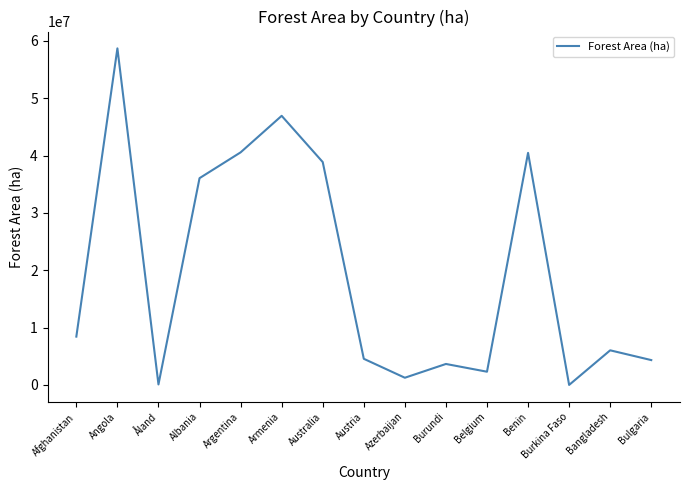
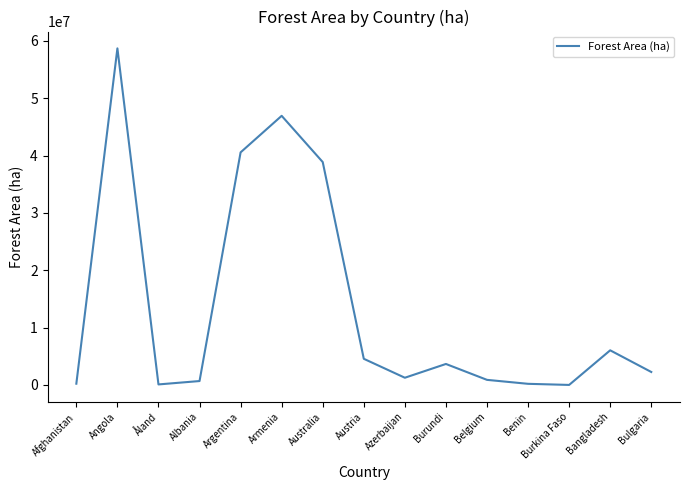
Afghanistan: 8000000 -> 0
Albania: 36000000 -> 1000000
Belgium: 2000000 -> 1000000
Benin: 40000000 -> 0
Bulgaria: 4000000 -> 2000000
